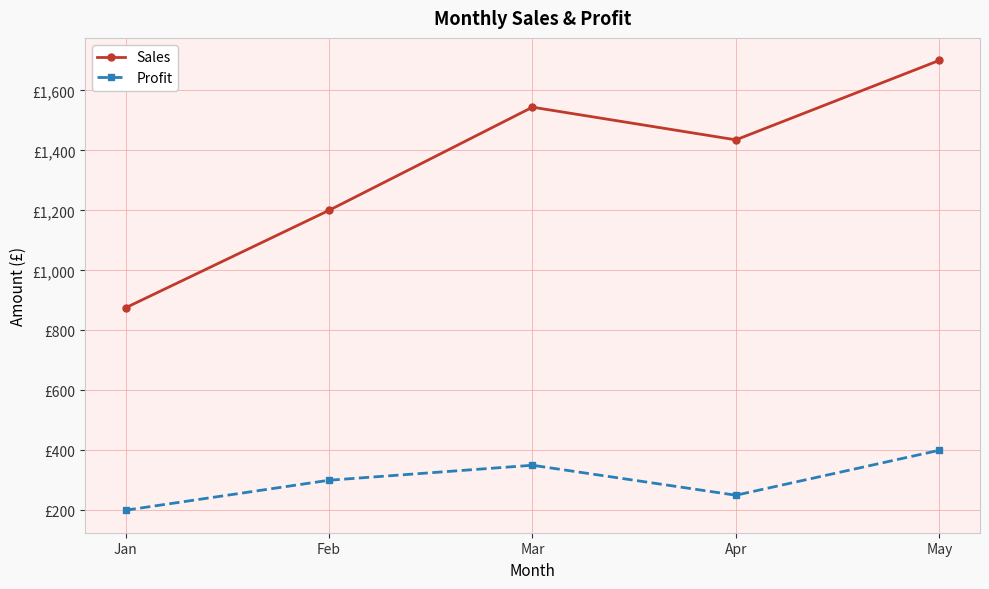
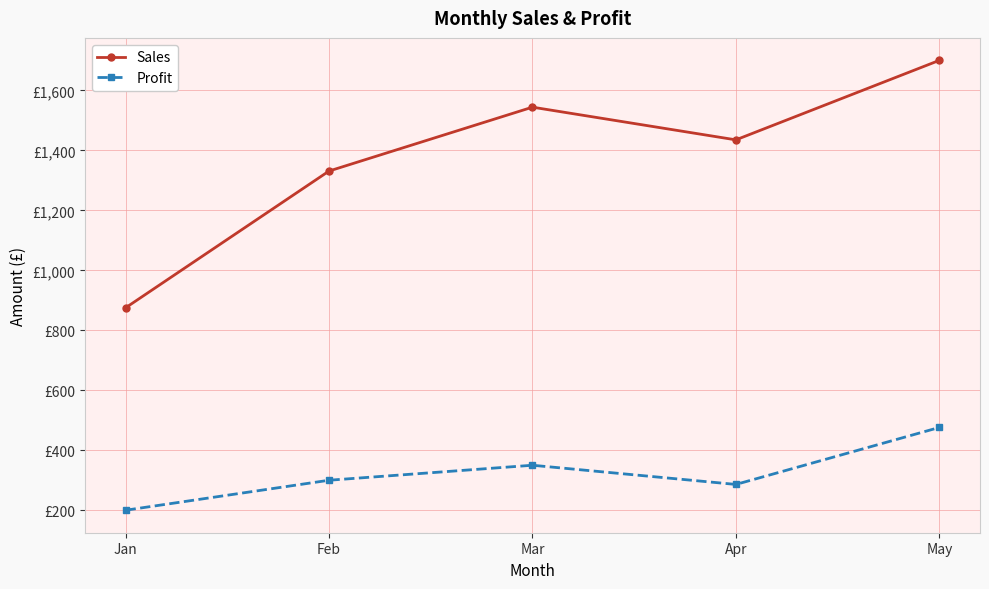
Sales, Feb: £1,200 -> £1,330
Profit, Apr: £250 -> £290
Profit, May: £400 -> £480
